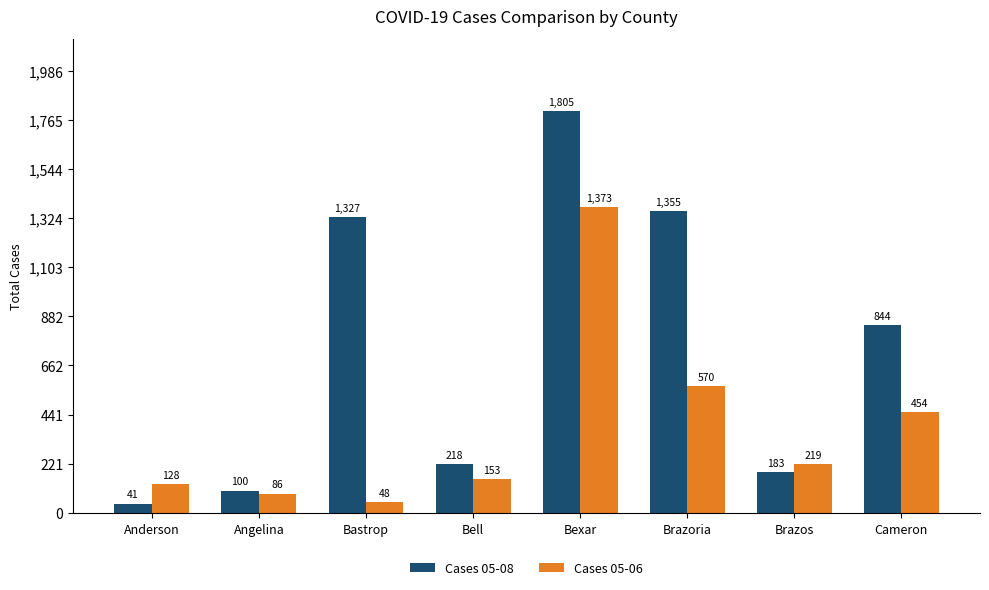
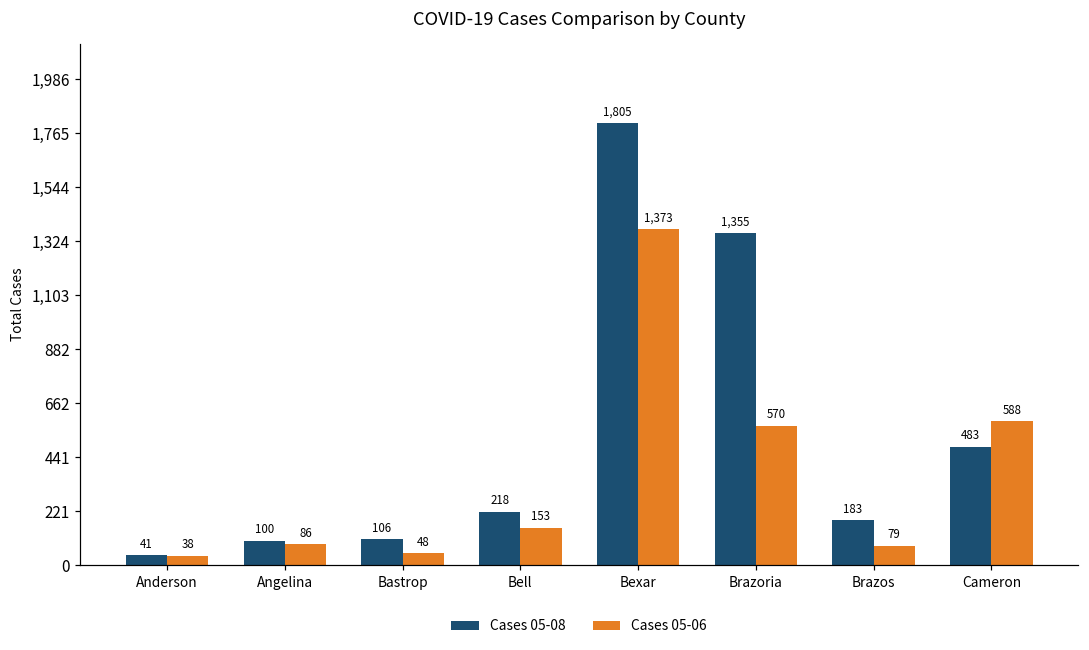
Cases 05-06, Anderson: 128 -> 38
Cases 05-08, Bastrop: 1,327 -> 106
Cases 05-06, Brazos: 219 -> 79
Cases 05-08, Cameron: 844 -> 483
Cases 05-06, Cameron: 454 -> 588
